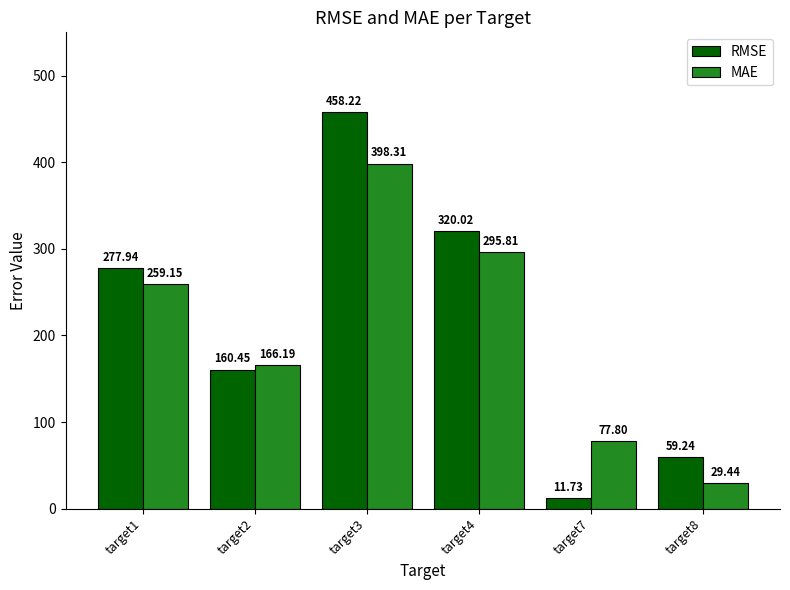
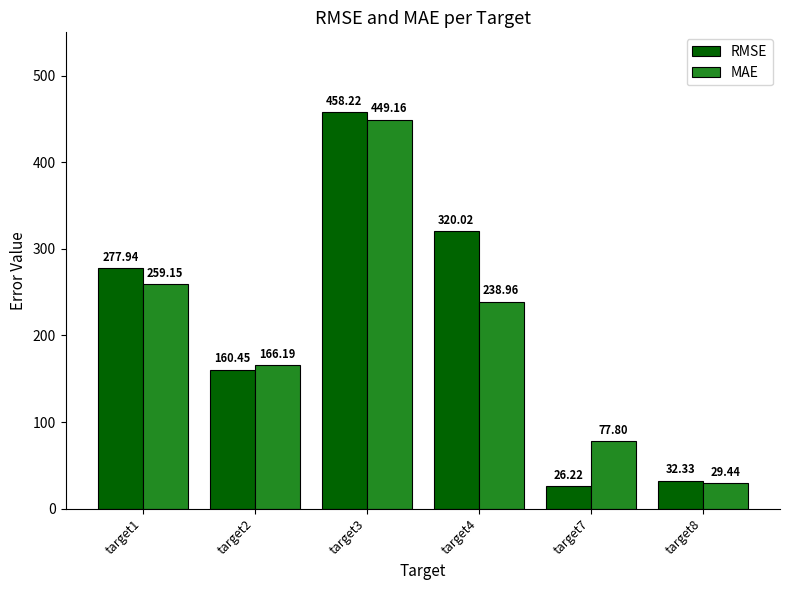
MAE, target3: 398.31 -> 449.16
MAE, target4: 295.81 -> 238.96
RMSE, target7: 11.73 -> 26.22
RMSE, target8: 59.24 -> 32.33
